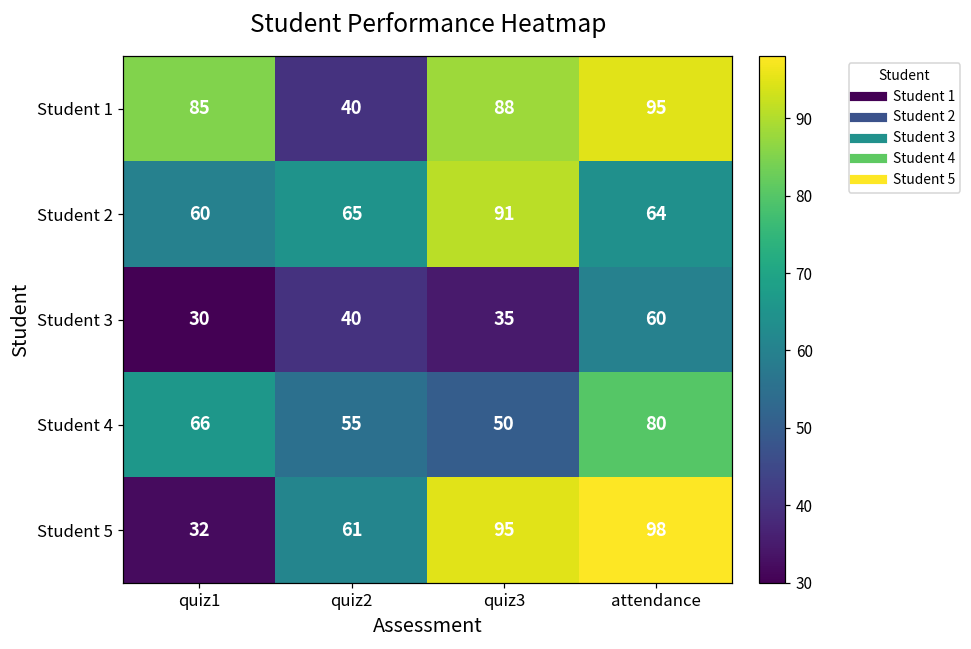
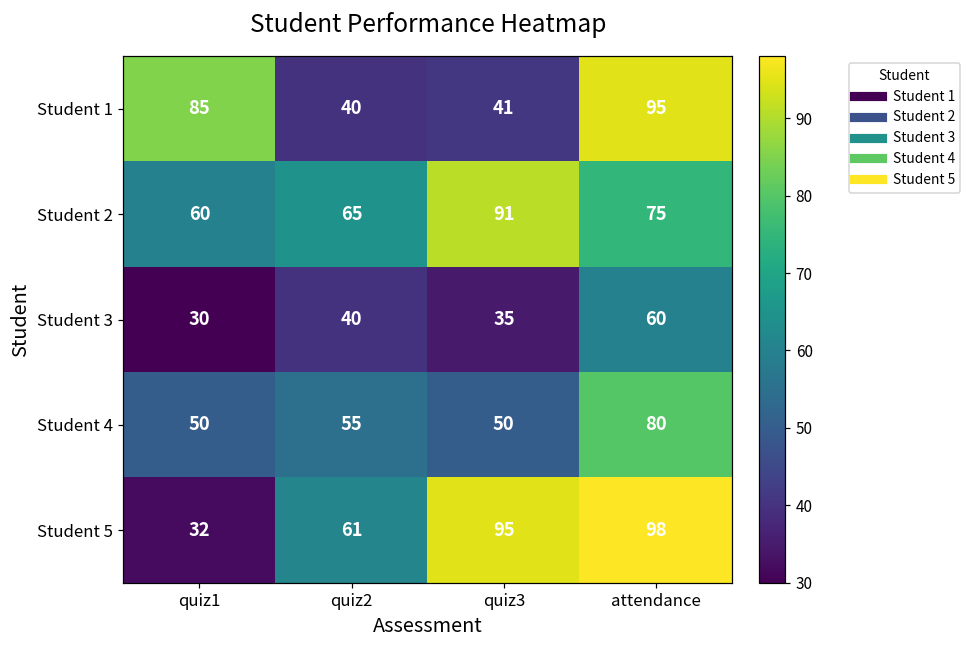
Student 1, quiz3: 88 -> 41
Student 2, attendance: 64 -> 75
Student 4, quiz1: 66 -> 50
